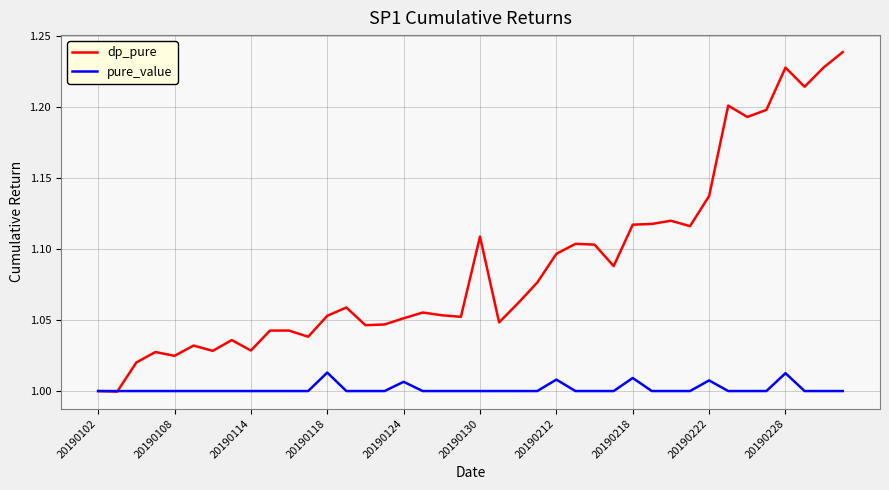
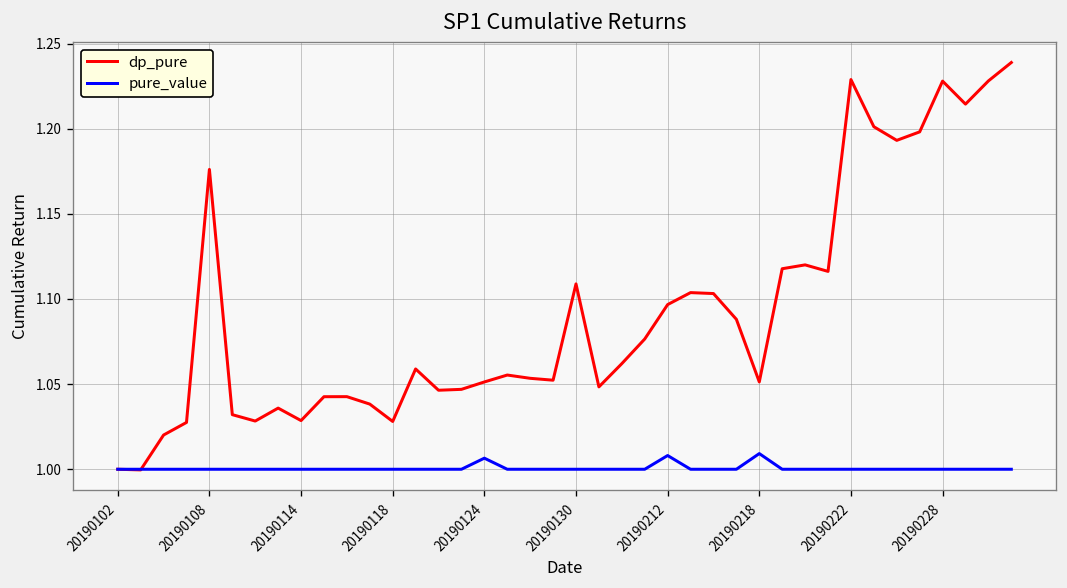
dp_pure, 20190108: 1.025 -> 1.176
dp_pure, 20190118: 1.053 -> 1.028
pure_value, 20190118: 1.013 -> 1.000
dp_pure, 20190218: 1.117 -> 1.051
dp_pure, 20190222: 1.137 -> 1.229
pure_value, 20190222: 1.007 -> 1.000
pure_value, 20190228: 1.013 -> 1.000
